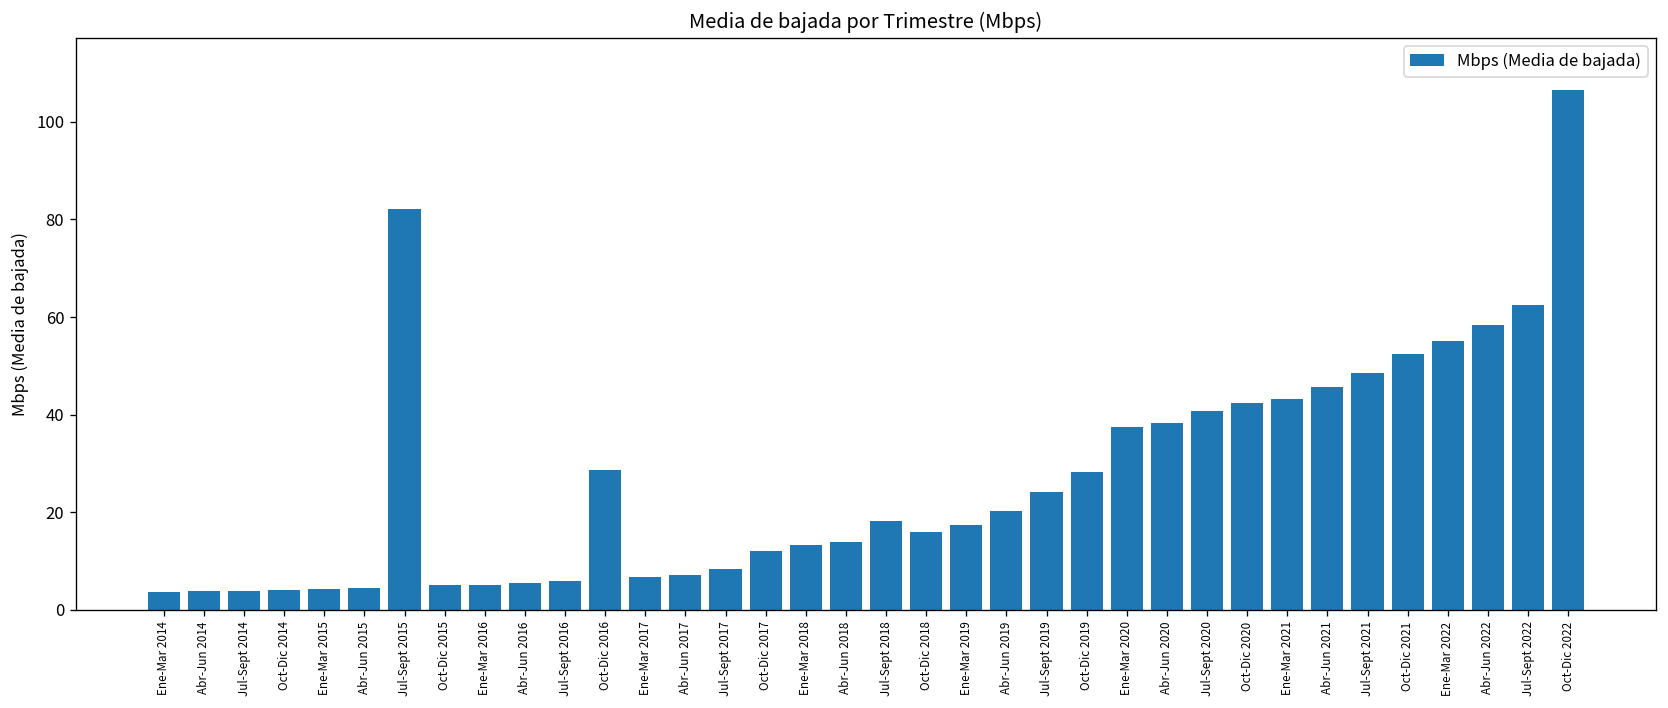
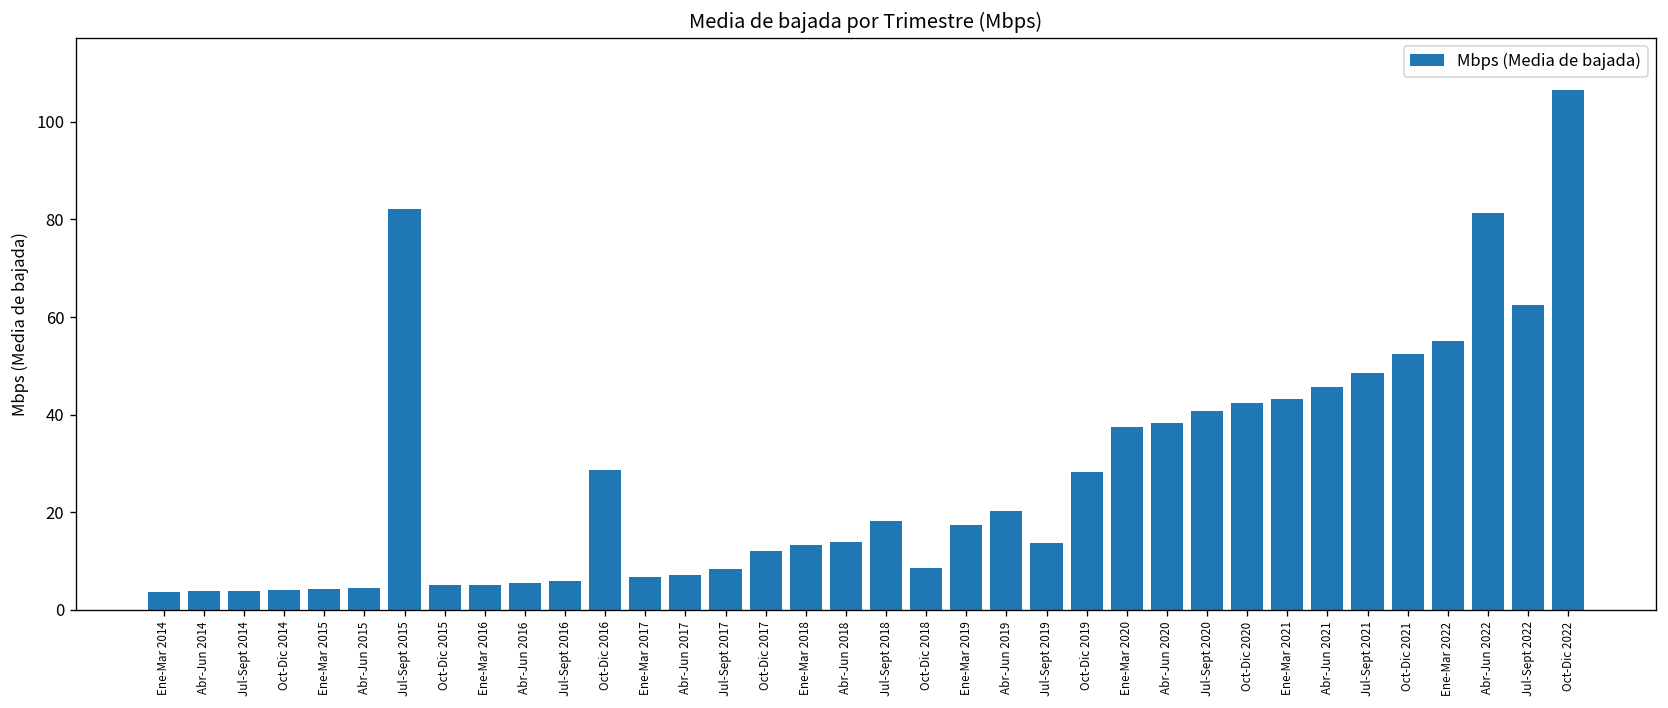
Oct-Dic 2018: 16 -> 9
Jul-Sept 2019: 24 -> 14
Abr-Jun 2022: 58 -> 81
